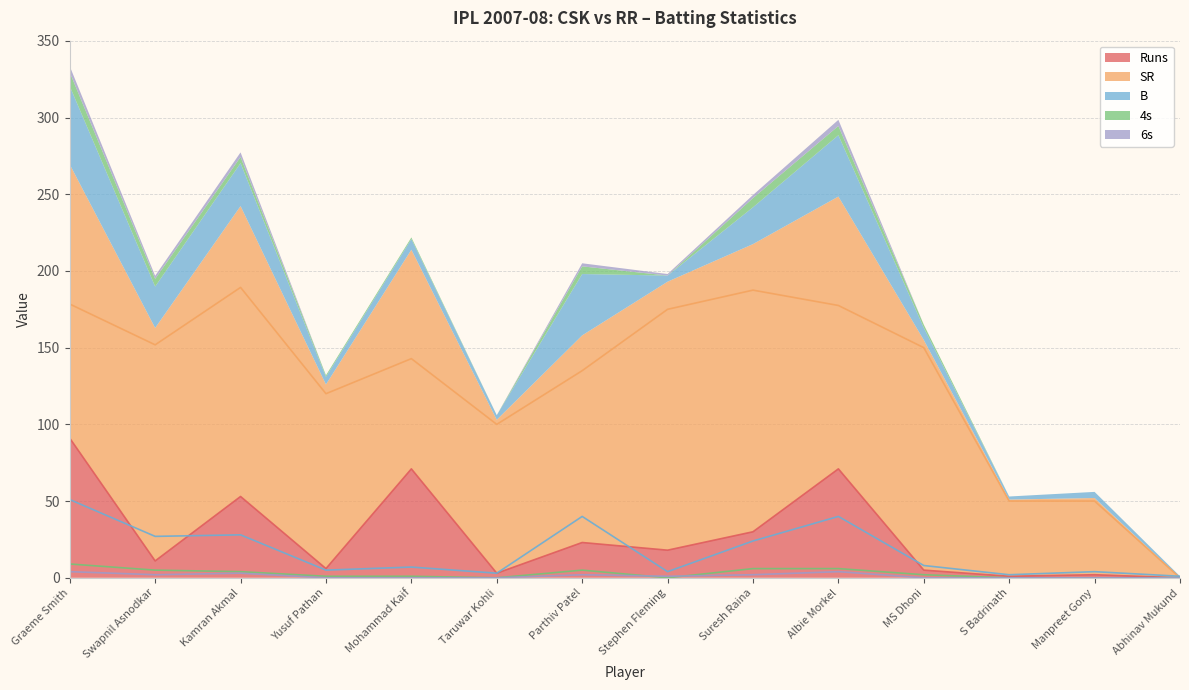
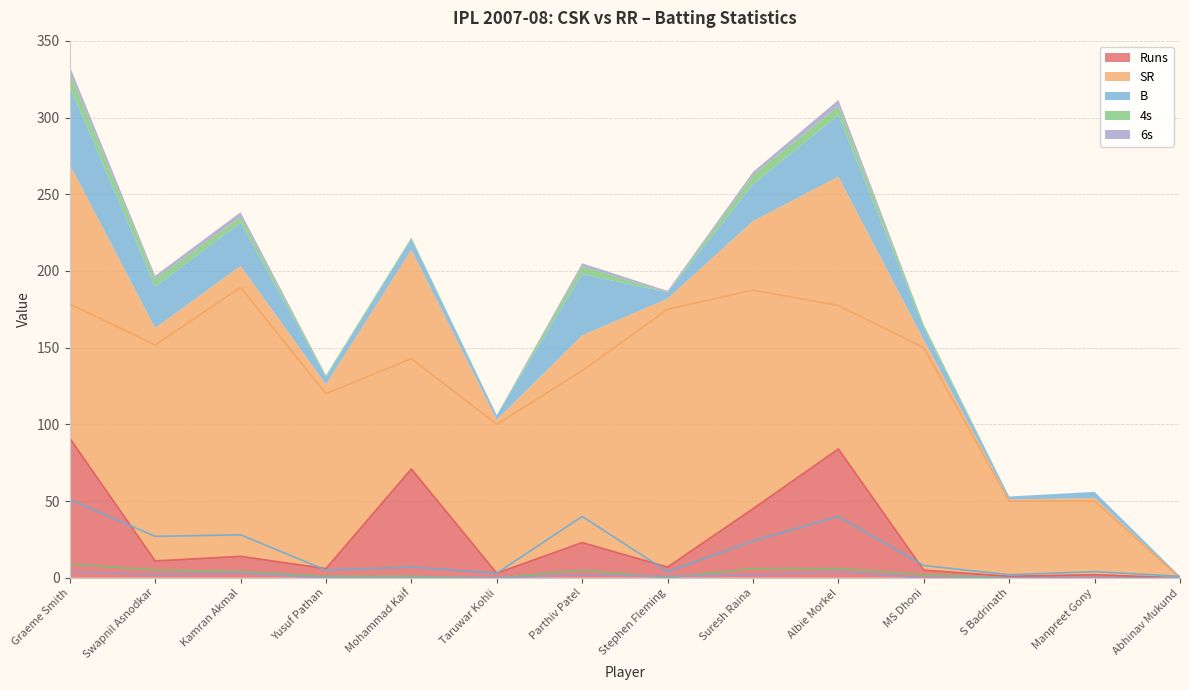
Runs, Kamran Akmal: 53 -> 14
Runs, Stephen Fleming: 18 -> 7
Runs, Suresh Raina: 30 -> 45
Runs, Albie Morkel: 71 -> 84
